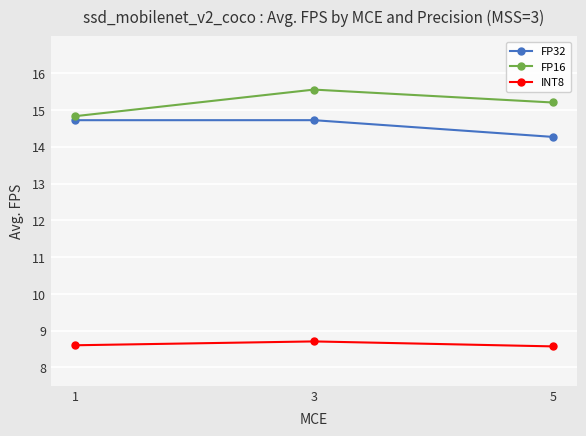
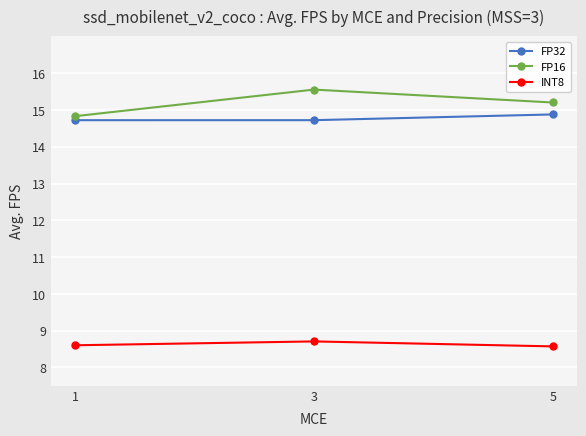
FP32, 5: 14.3 -> 14.9
